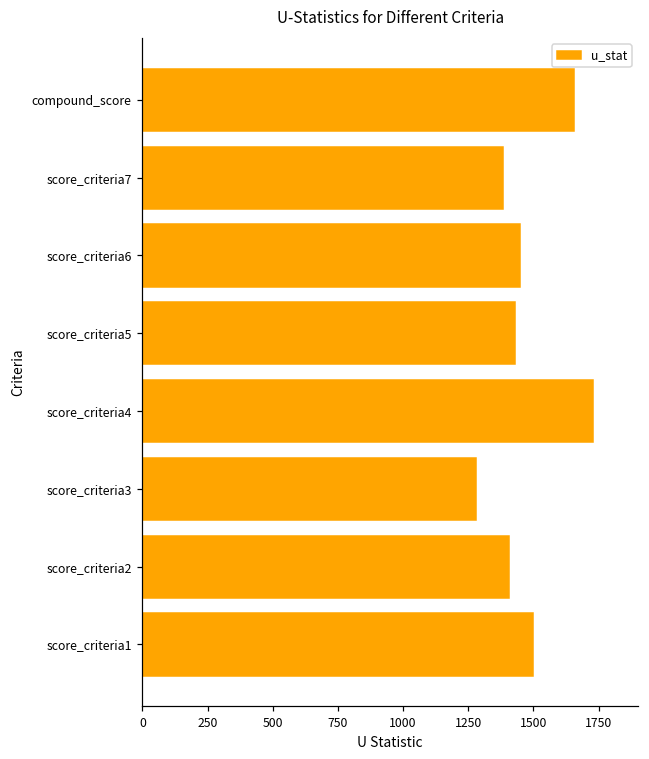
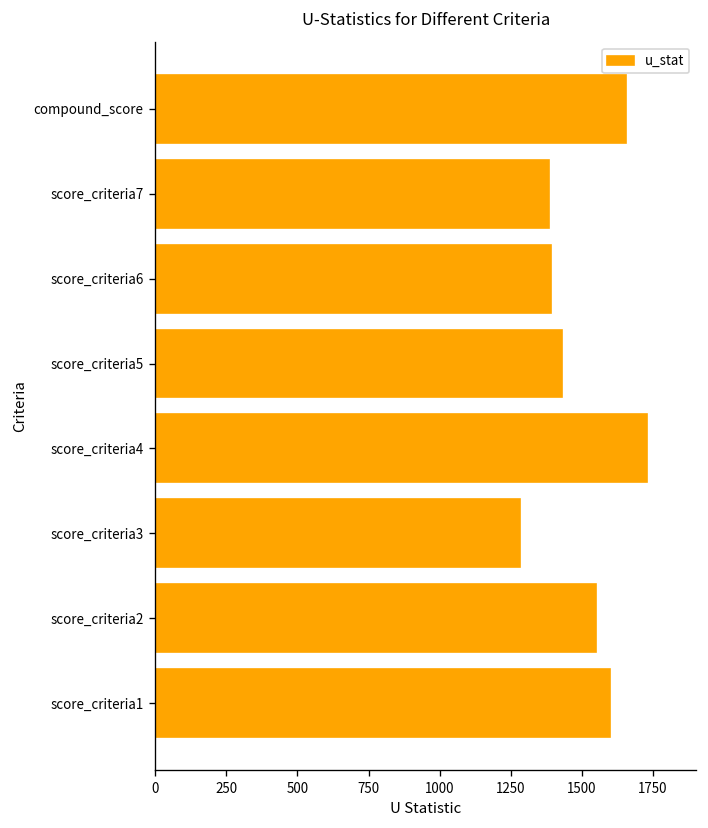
score_criteria6: 1450 -> 1390
score_criteria2: 1410 -> 1550
score_criteria1: 1500 -> 1600
